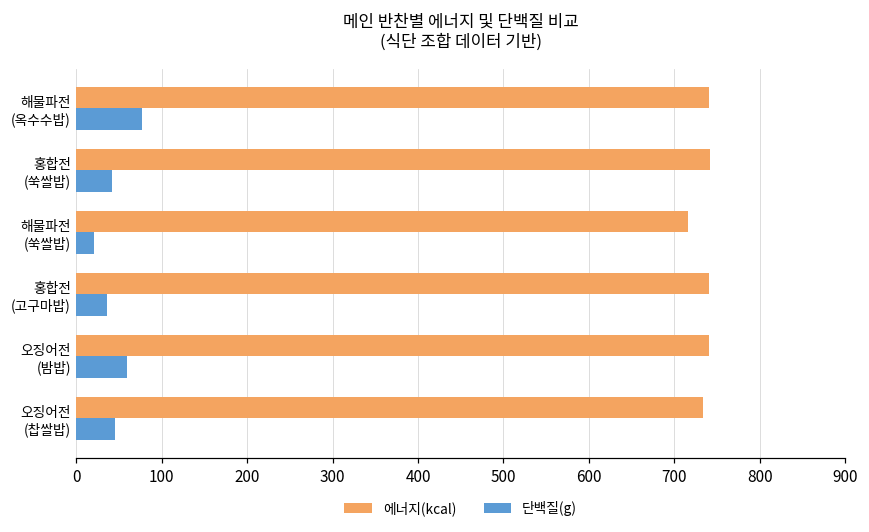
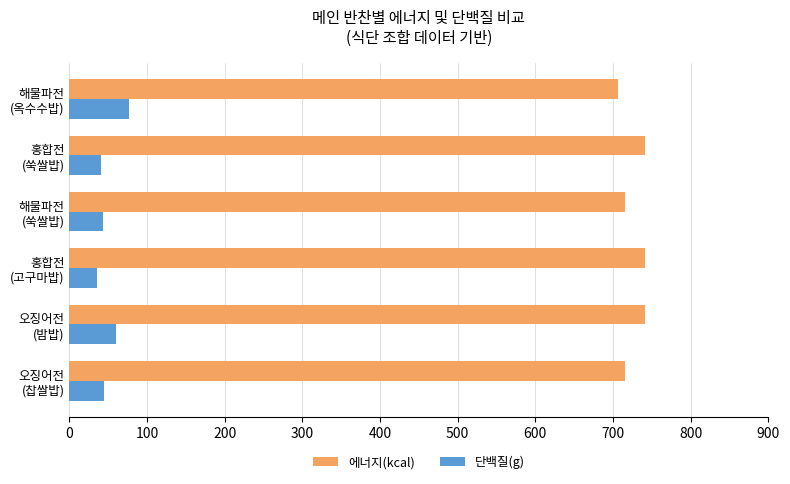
에너지(kcal), 해물파전 (옥수수밥): 740 -> 710
단백질(g), 해물파전 (쑥쌀밥): 20 -> 40
에너지(kcal), 오징어전 (찹쌀밥): 730 -> 720
